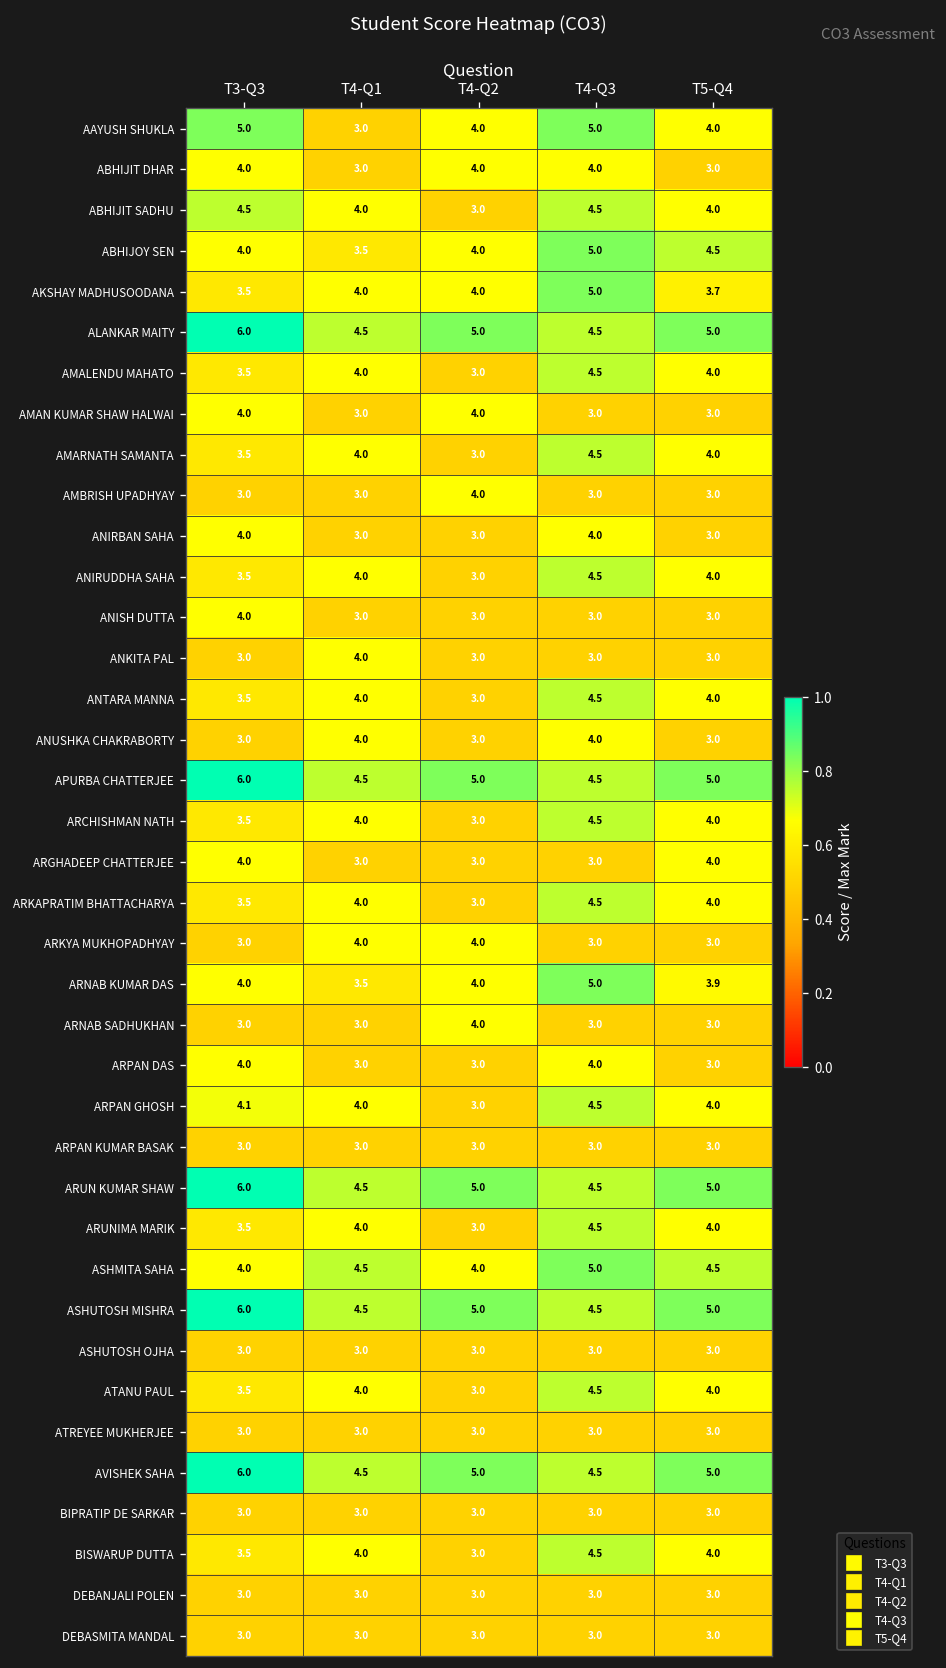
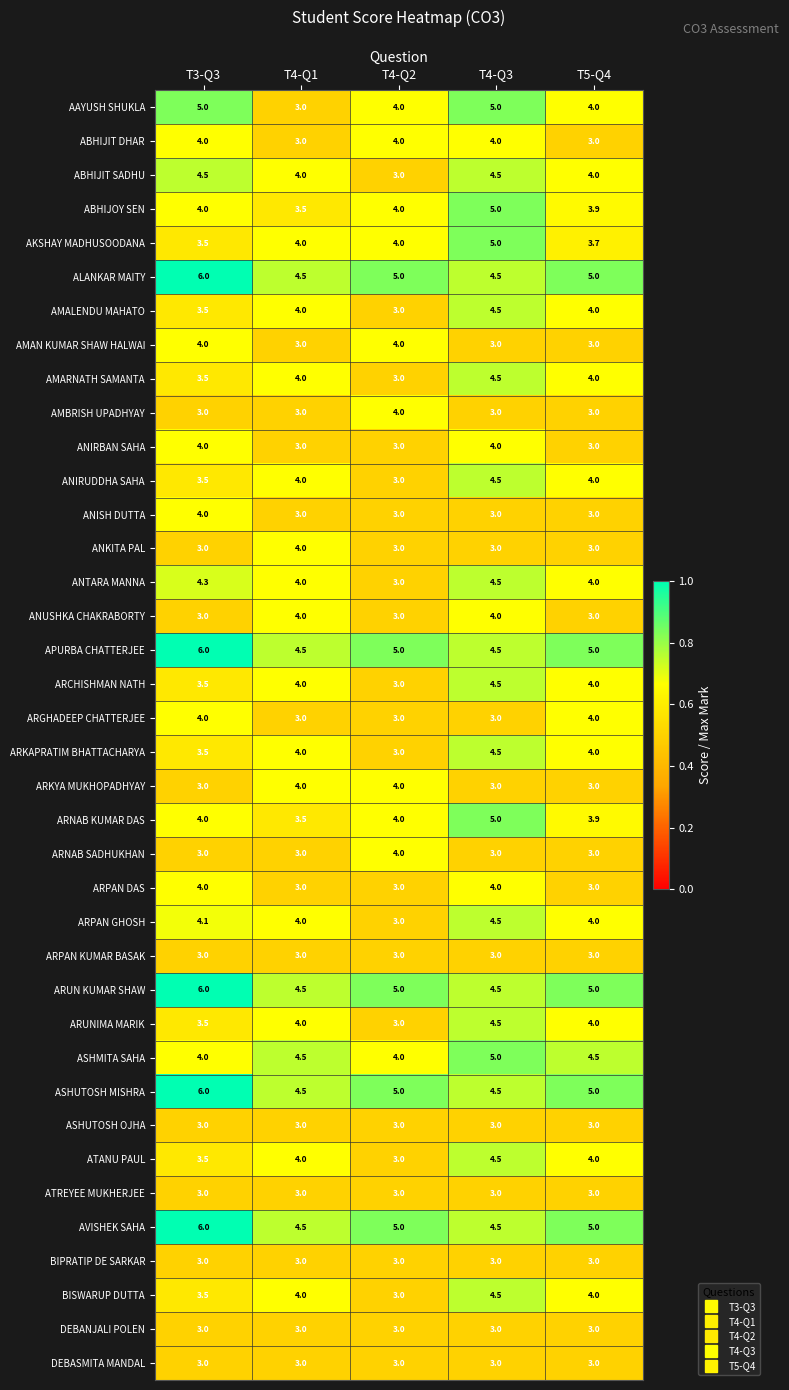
ABHIJOY SEN, T5-Q4: 4.5 -> 3.9
ANTARA MANNA, T3-Q3: 3.5 -> 4.3
